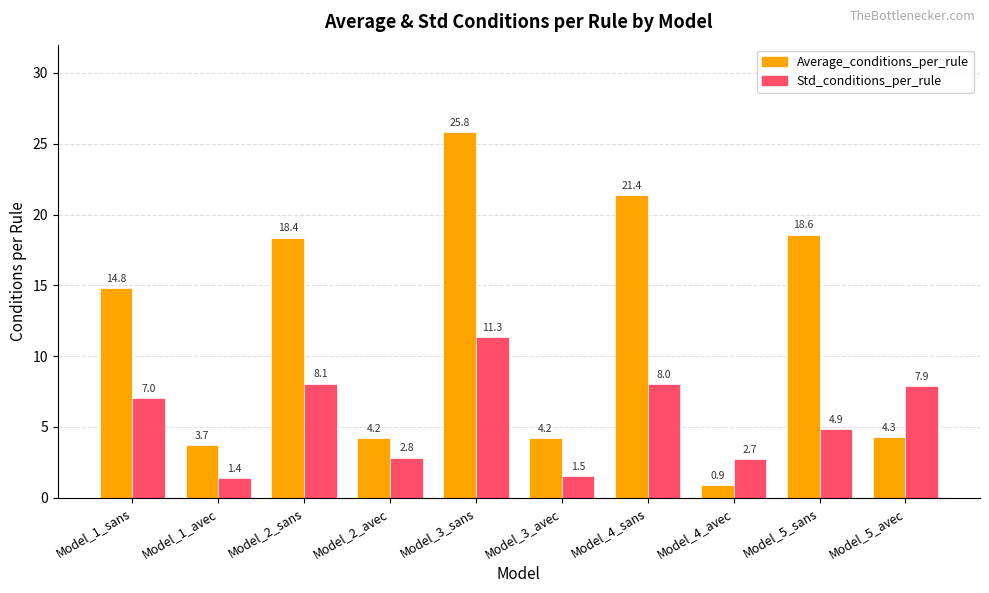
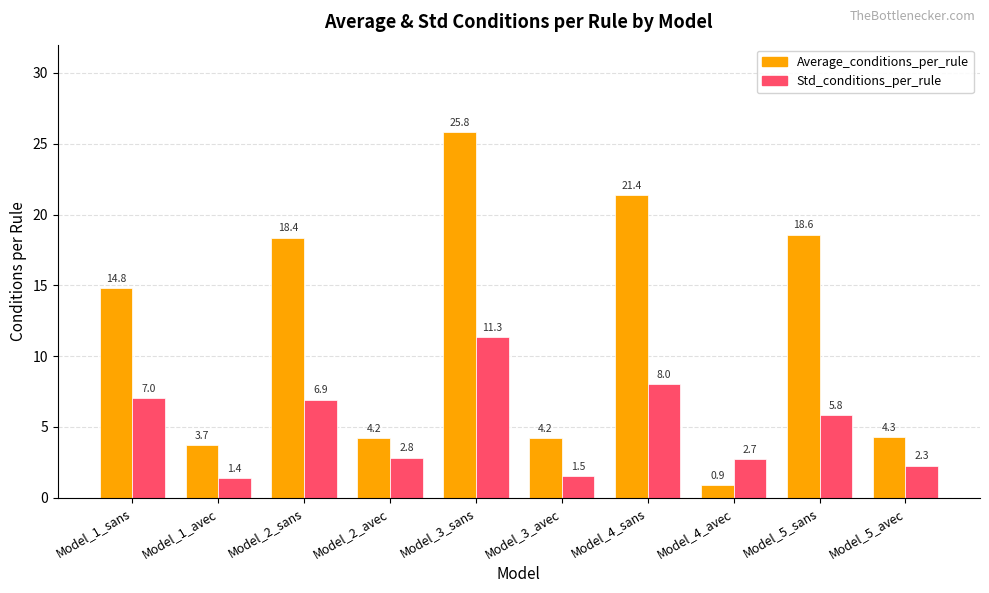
Std_conditions_per_rule, Model_2_sans: 8.1 -> 6.9
Std_conditions_per_rule, Model_5_sans: 4.9 -> 5.8
Std_conditions_per_rule, Model_5_avec: 7.9 -> 2.3
